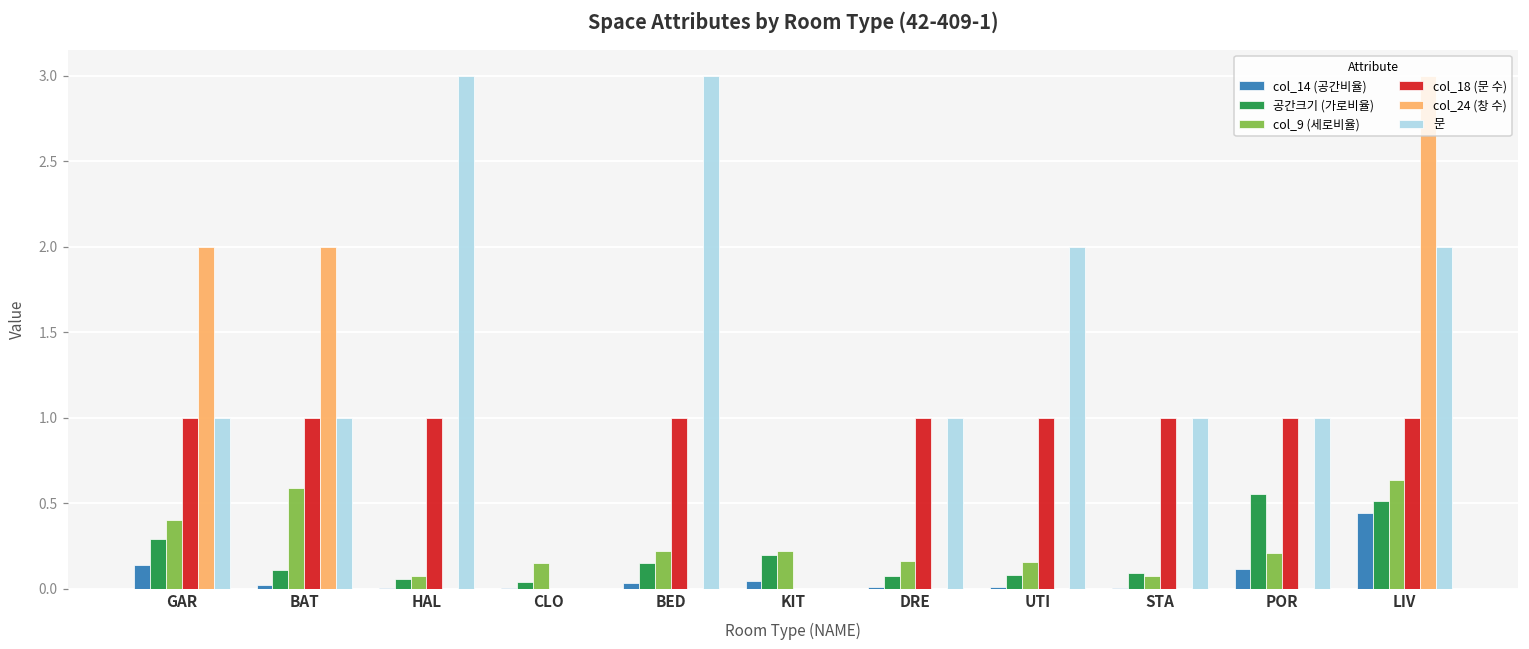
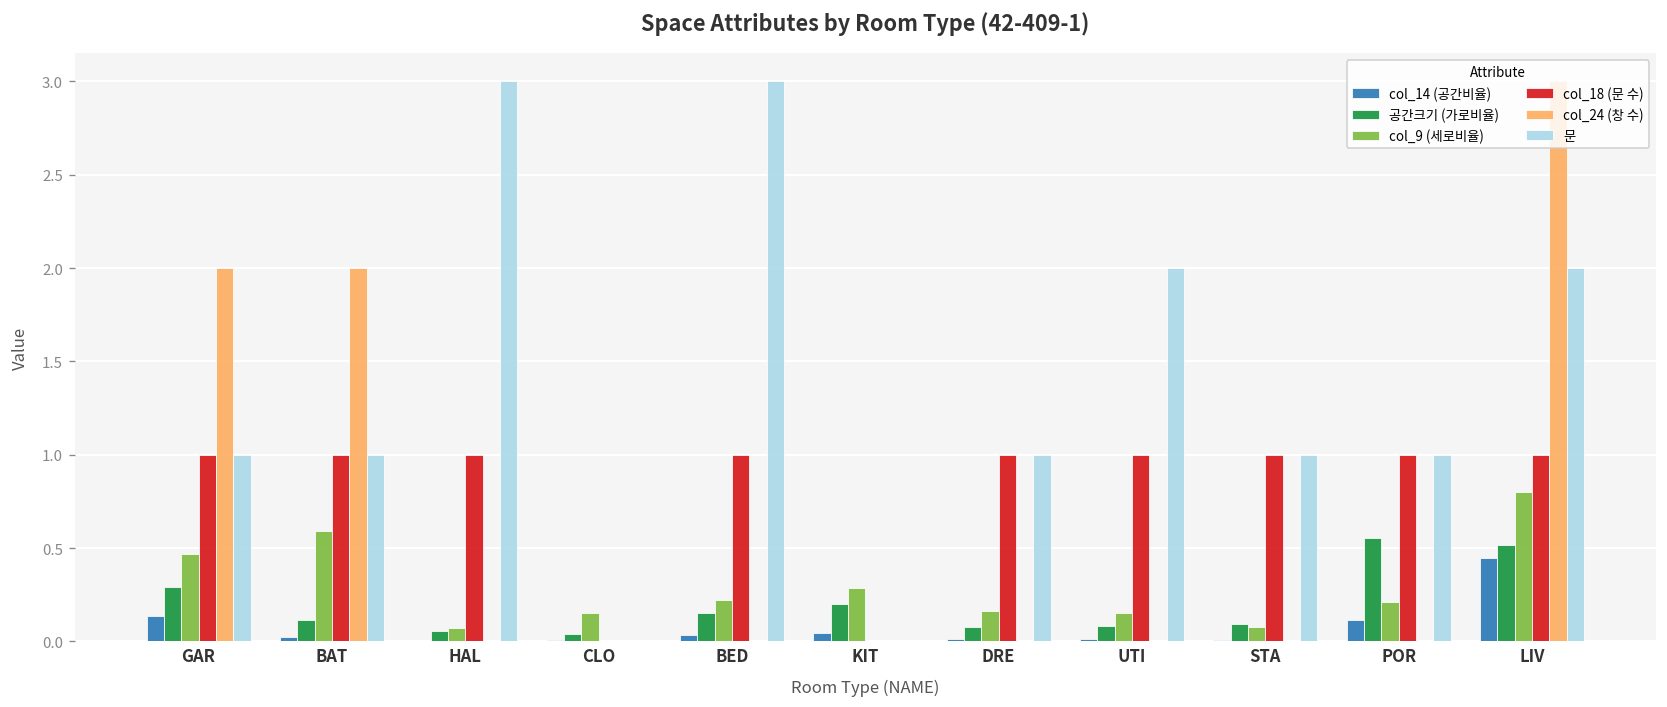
col_9 (세로비율), GAR: 0.40 -> 0.47
col_9 (세로비율), KIT: 0.22 -> 0.29
col_9 (세로비율), LIV: 0.63 -> 0.80
